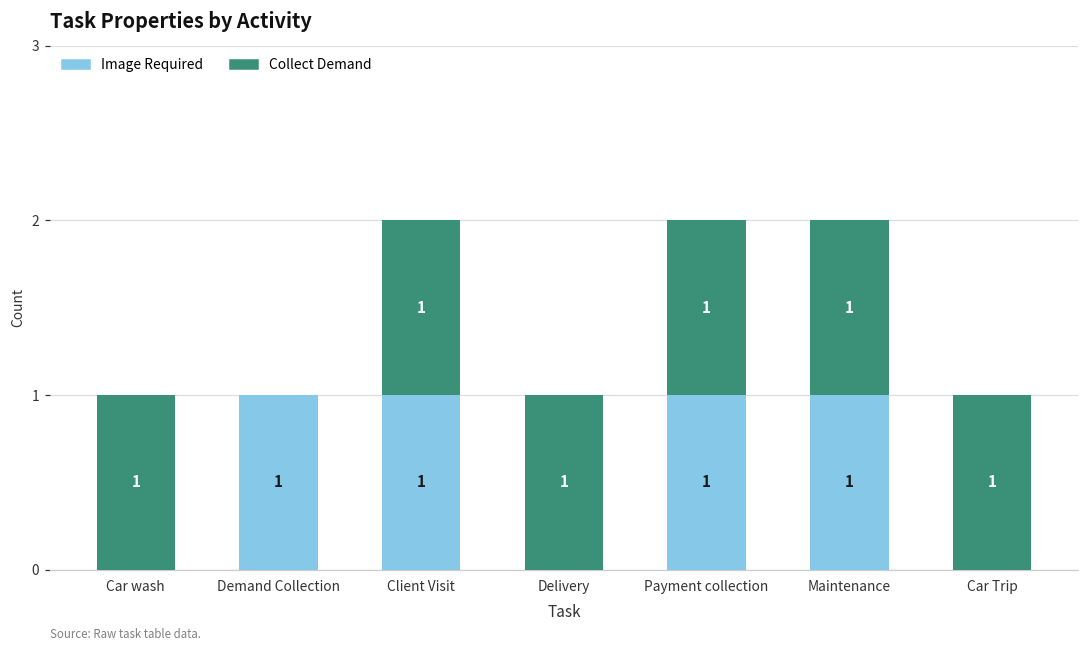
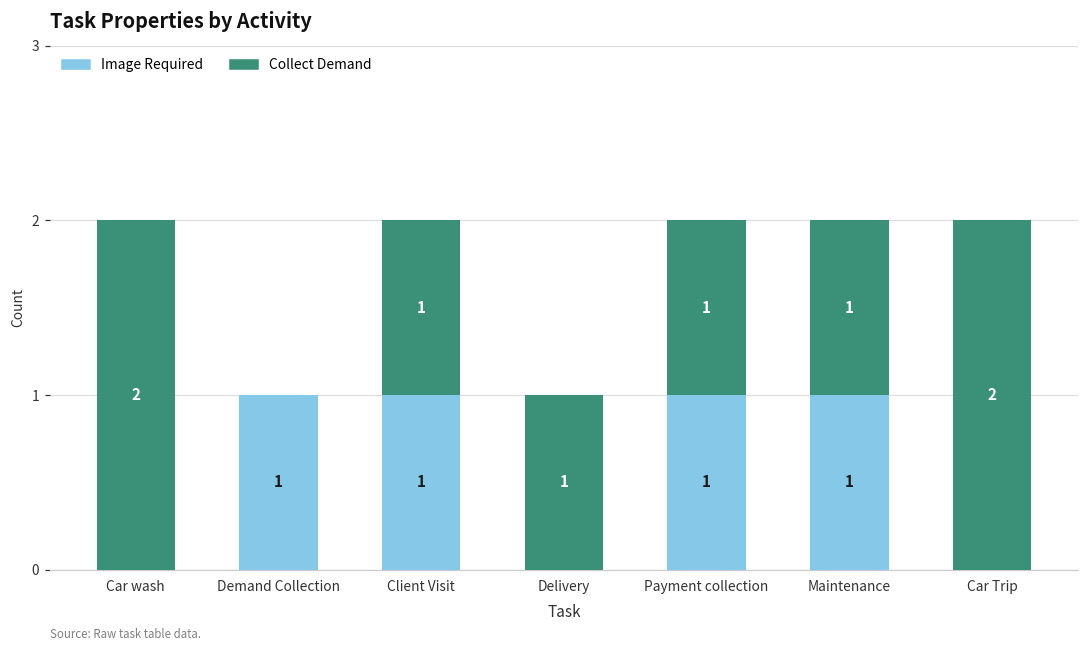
Collect Demand, Car wash: 1 -> 2
Collect Demand, Car Trip: 1 -> 2
